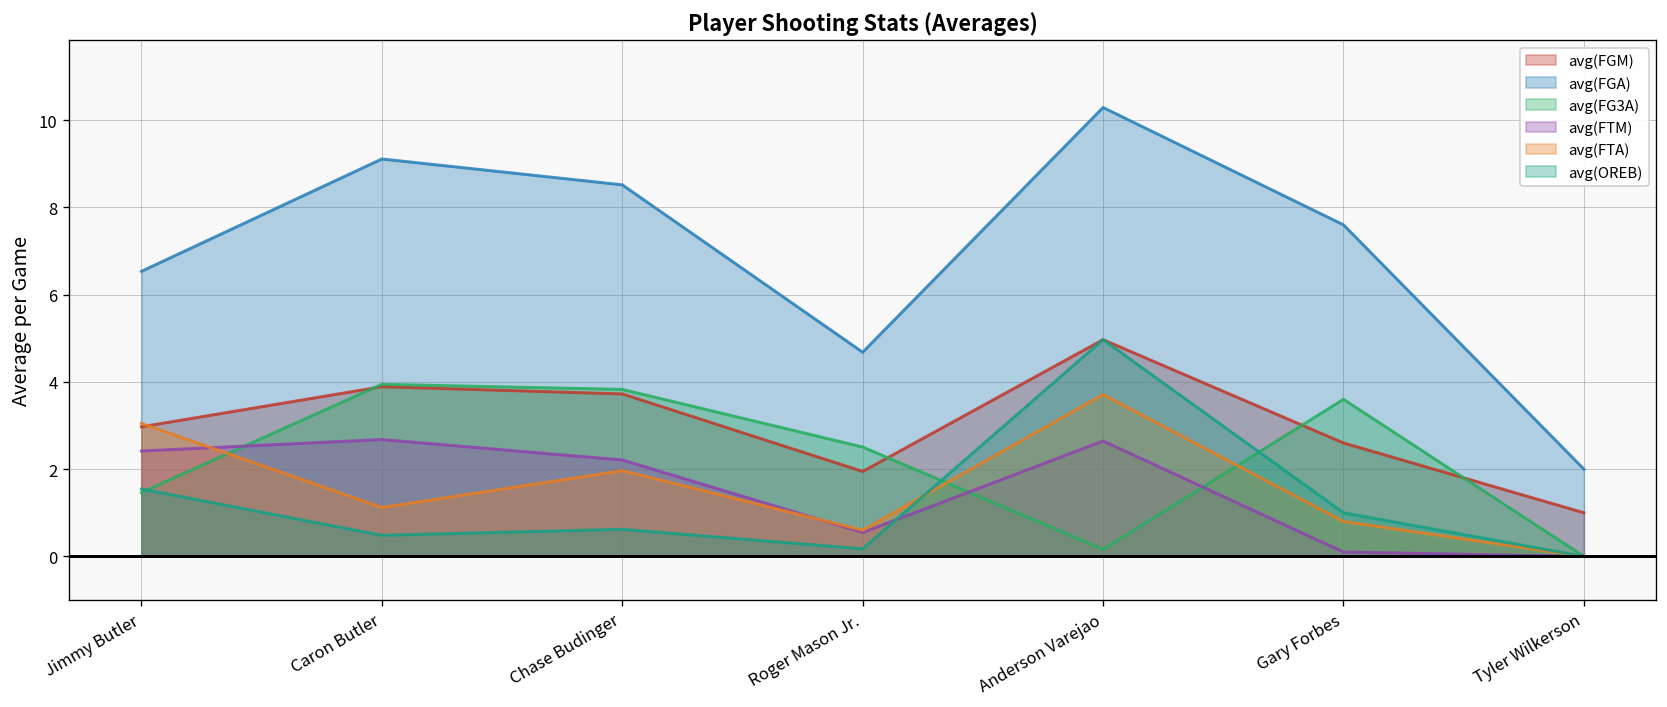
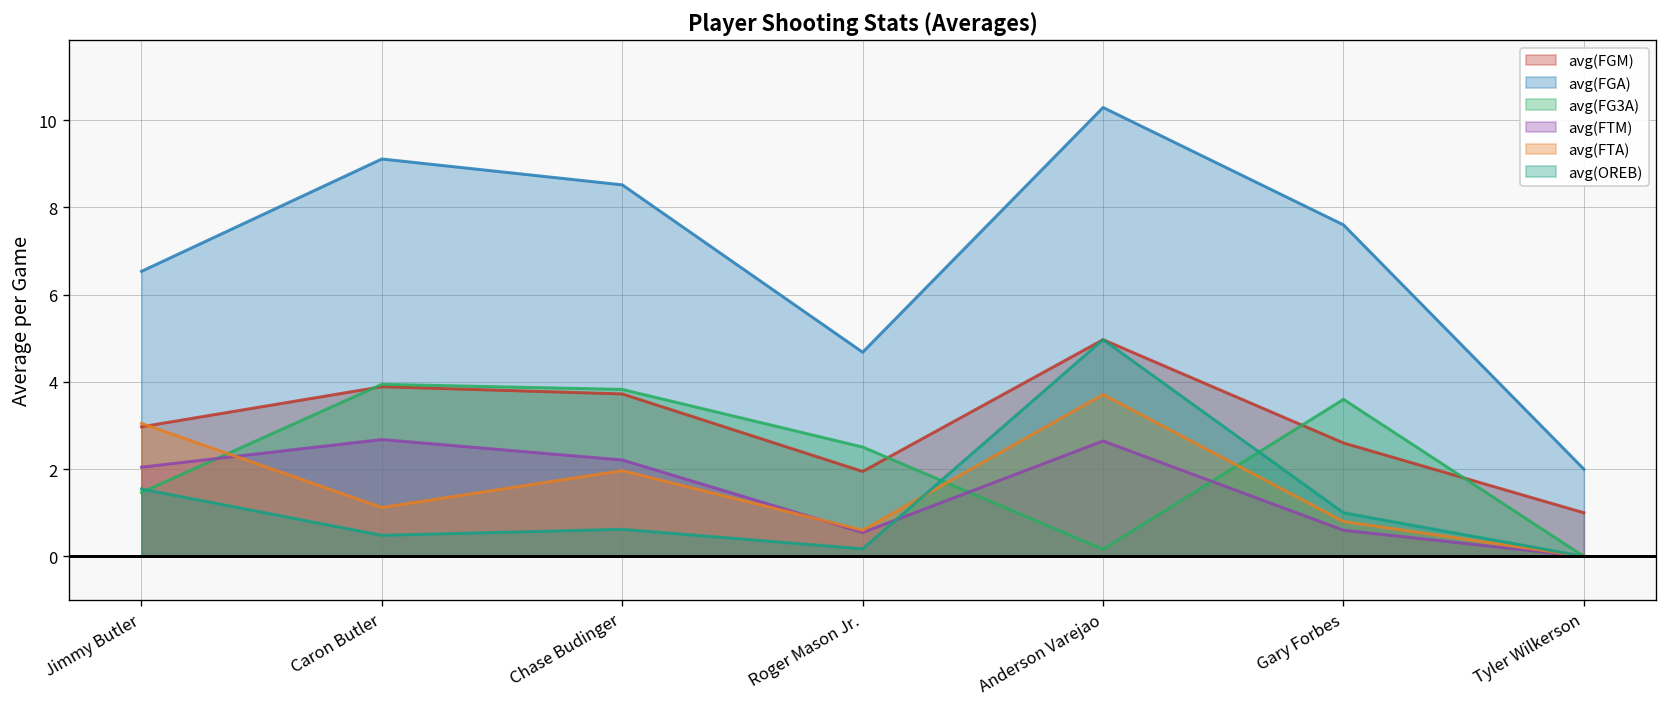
avg(FTM), Jimmy Butler: 2.4 -> 2.0
avg(FTM), Gary Forbes: 0.1 -> 0.6
